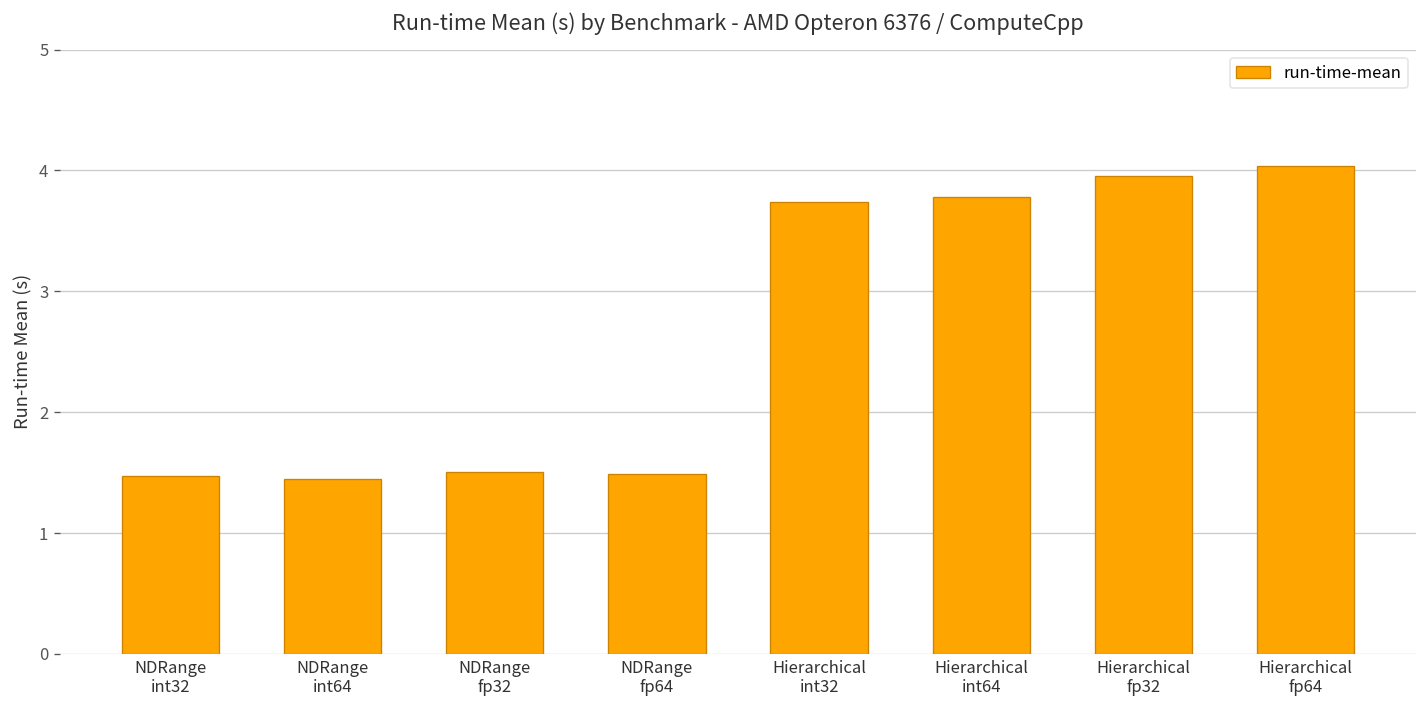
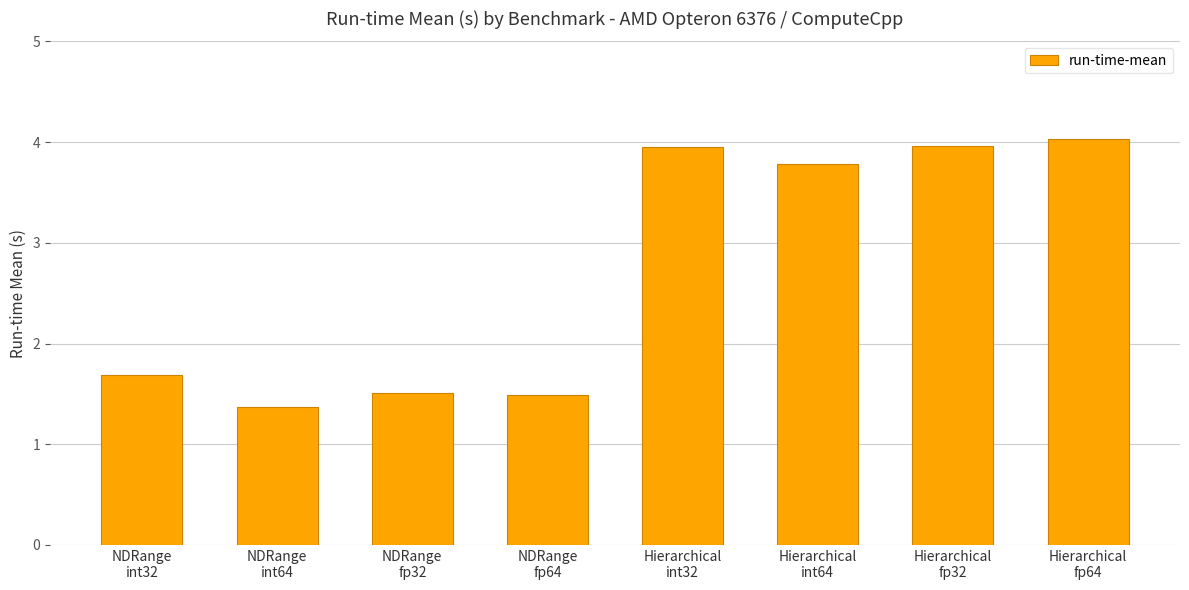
NDRange int32: 1.47 -> 1.69
NDRange int64: 1.45 -> 1.37
Hierarchical int32: 3.74 -> 3.96
